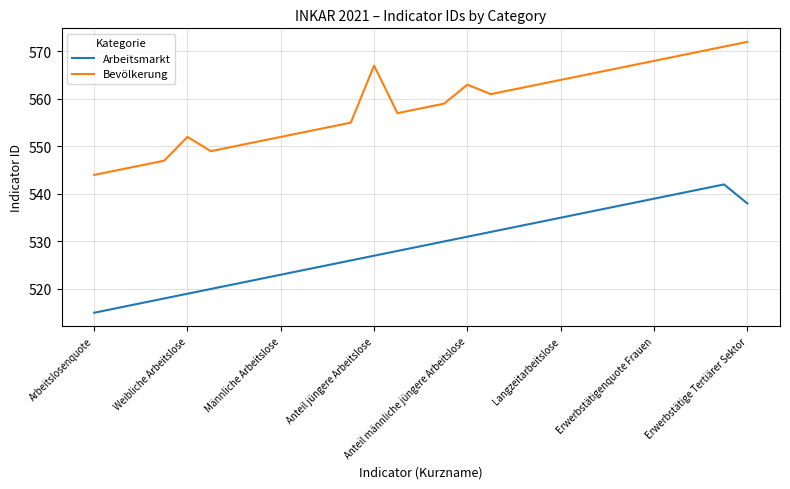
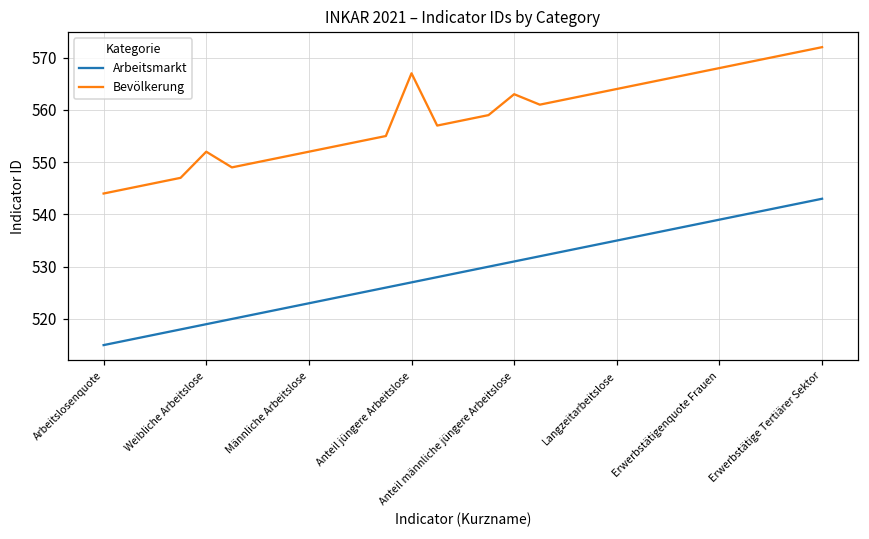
Arbeitsmarkt, Erwerbstätige Tertiärer Sektor: 538 -> 543
